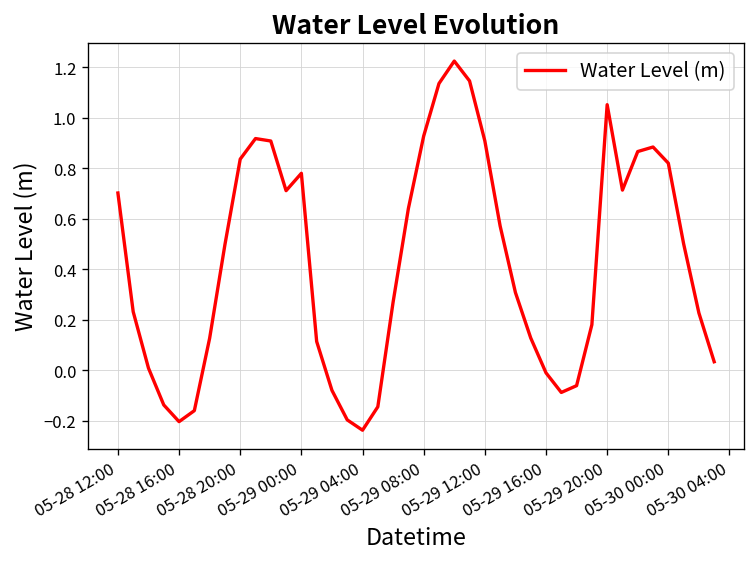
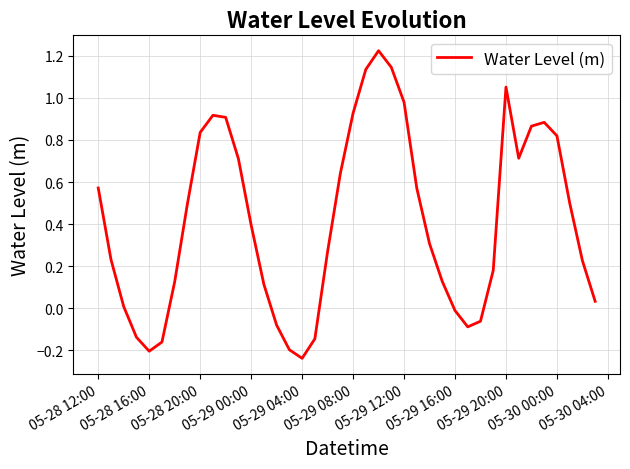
05-28 12:00: 0.70 -> 0.57
05-29 00:00: 0.78 -> 0.40
05-29 12:00: 0.91 -> 0.98
